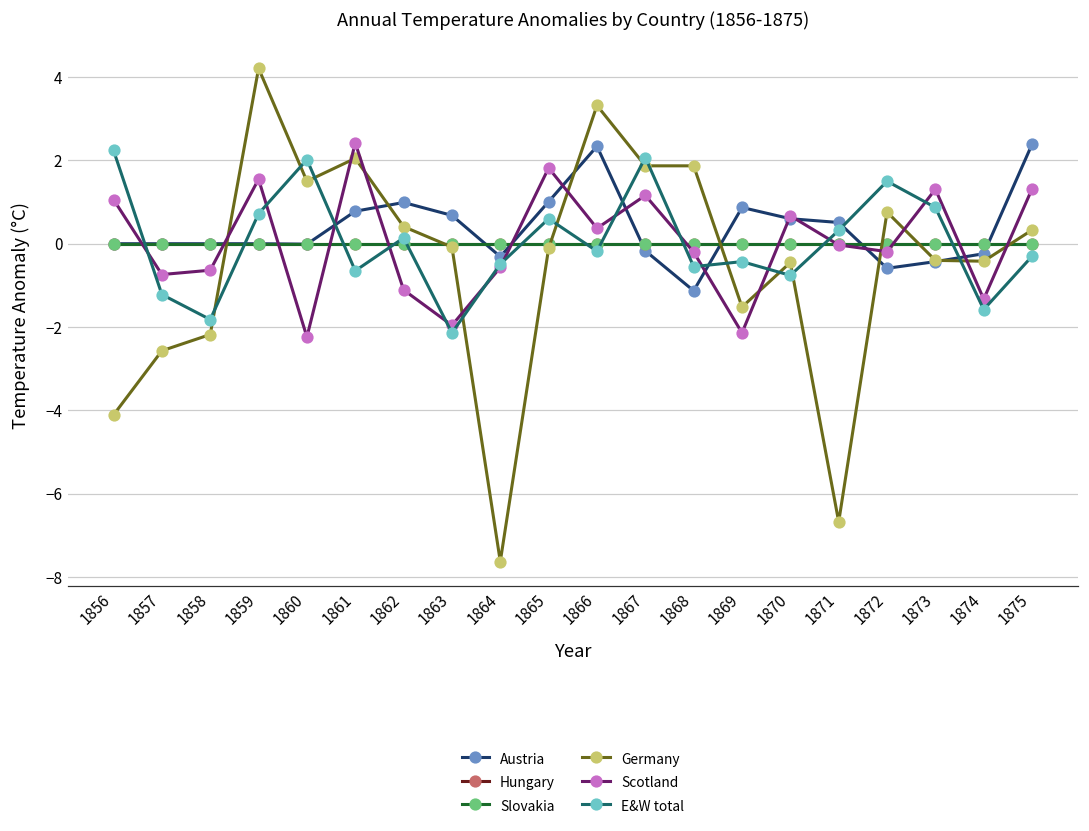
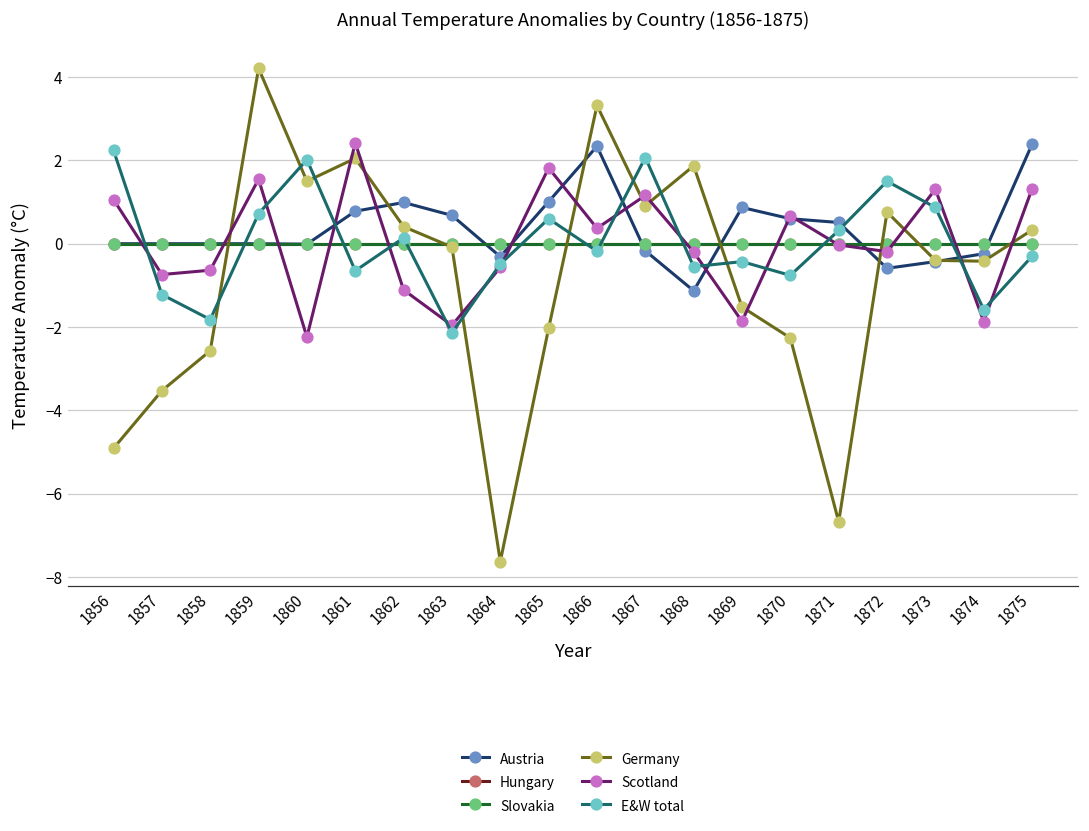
Germany, 1856: -4.1 -> -4.9
Germany, 1857: -2.6 -> -3.5
Germany, 1858: -2.2 -> -2.6
Germany, 1865: -0.1 -> -2.0
Germany, 1867: 1.9 -> 0.9
Scotland, 1869: -2.1 -> -1.9
Germany, 1870: -0.4 -> -2.3
Scotland, 1874: -1.3 -> -1.9
